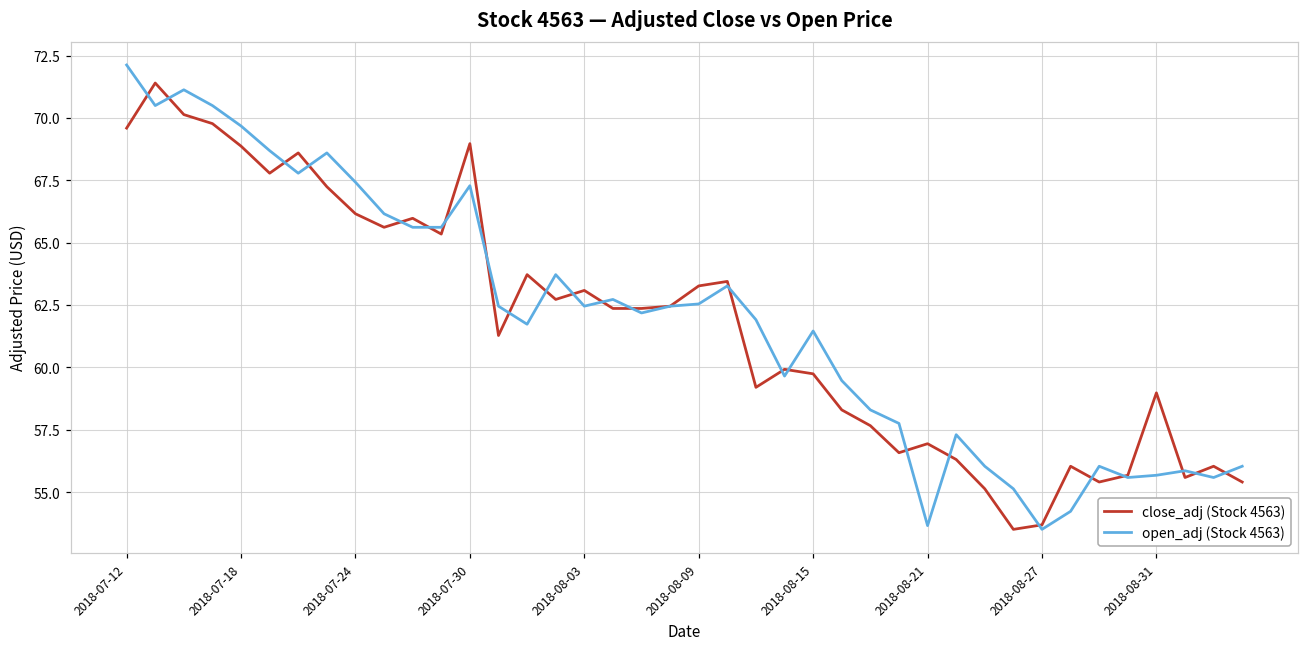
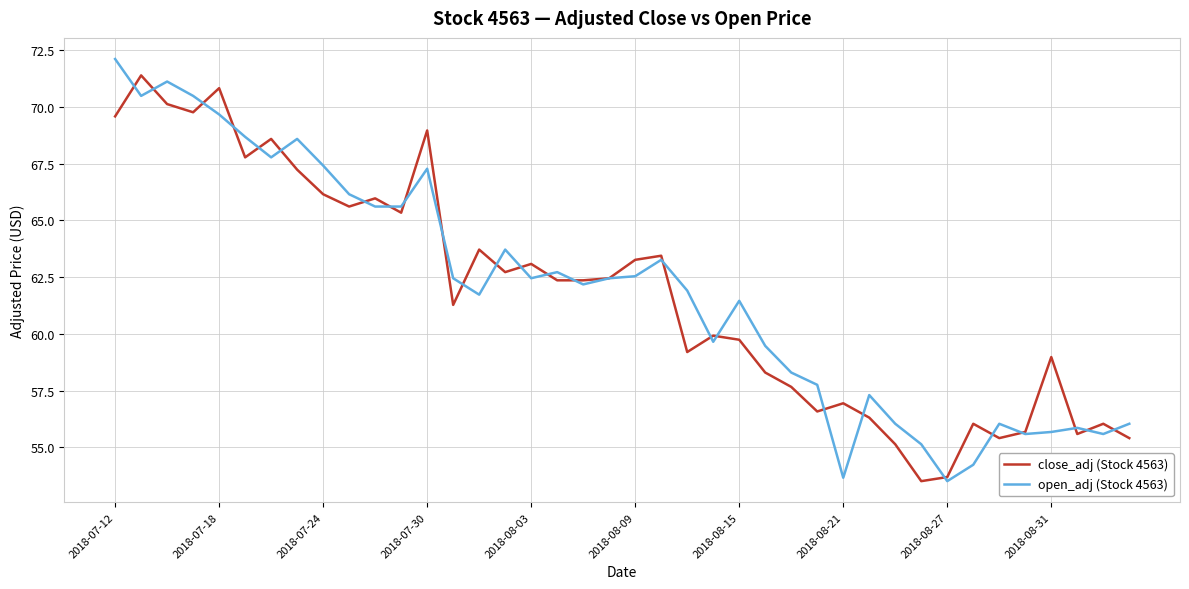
close_adj (Stock 4563), 2018-07-18: 68.9 -> 70.8
